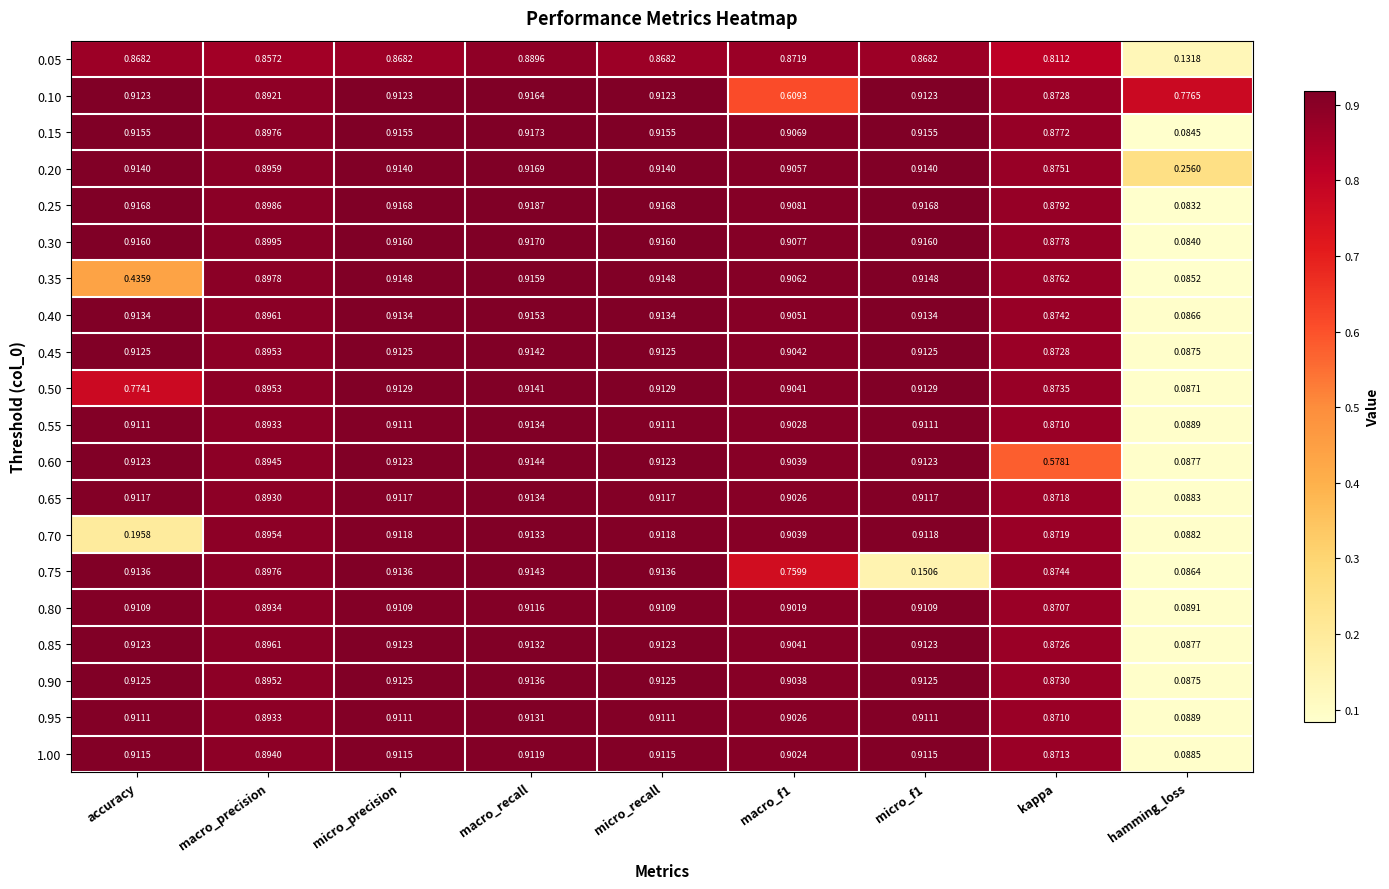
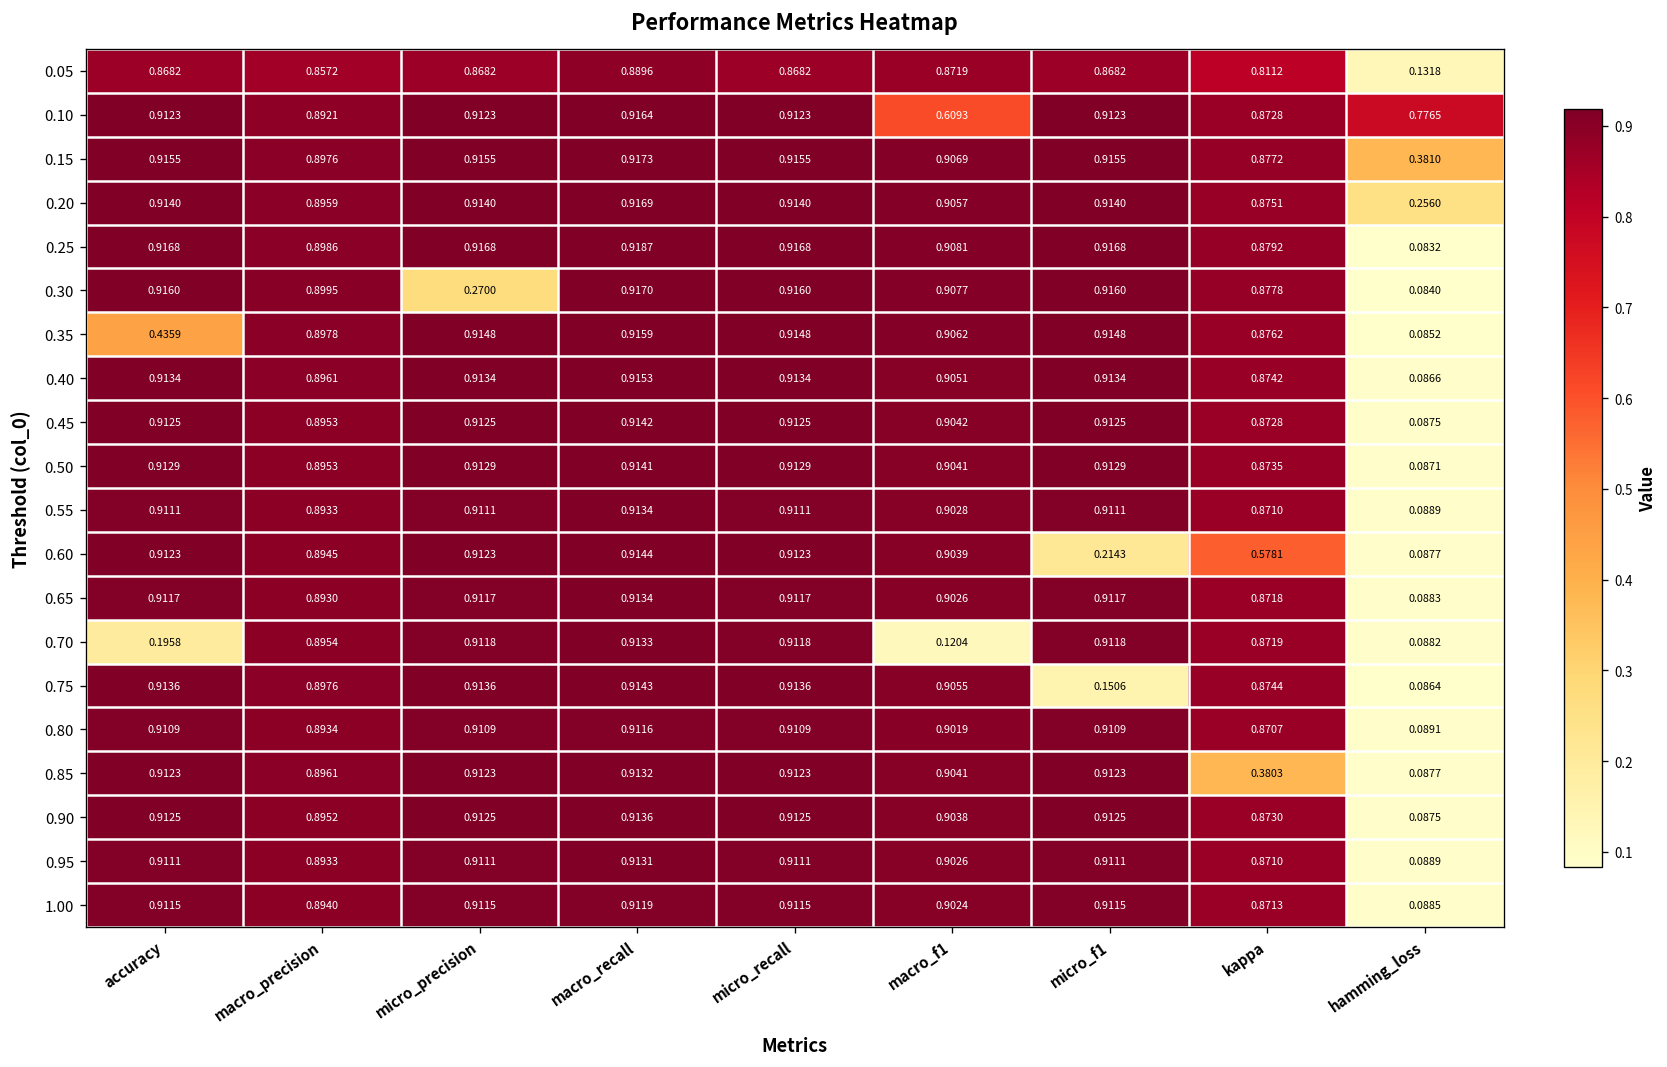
0.15, hamming_loss: 0.0845 -> 0.3810
0.30, micro_precision: 0.9160 -> 0.2700
0.50, accuracy: 0.7741 -> 0.9129
0.60, micro_f1: 0.9123 -> 0.2143
0.70, macro_f1: 0.9039 -> 0.1204
0.75, macro_f1: 0.7599 -> 0.9055
0.85, kappa: 0.8726 -> 0.3803
